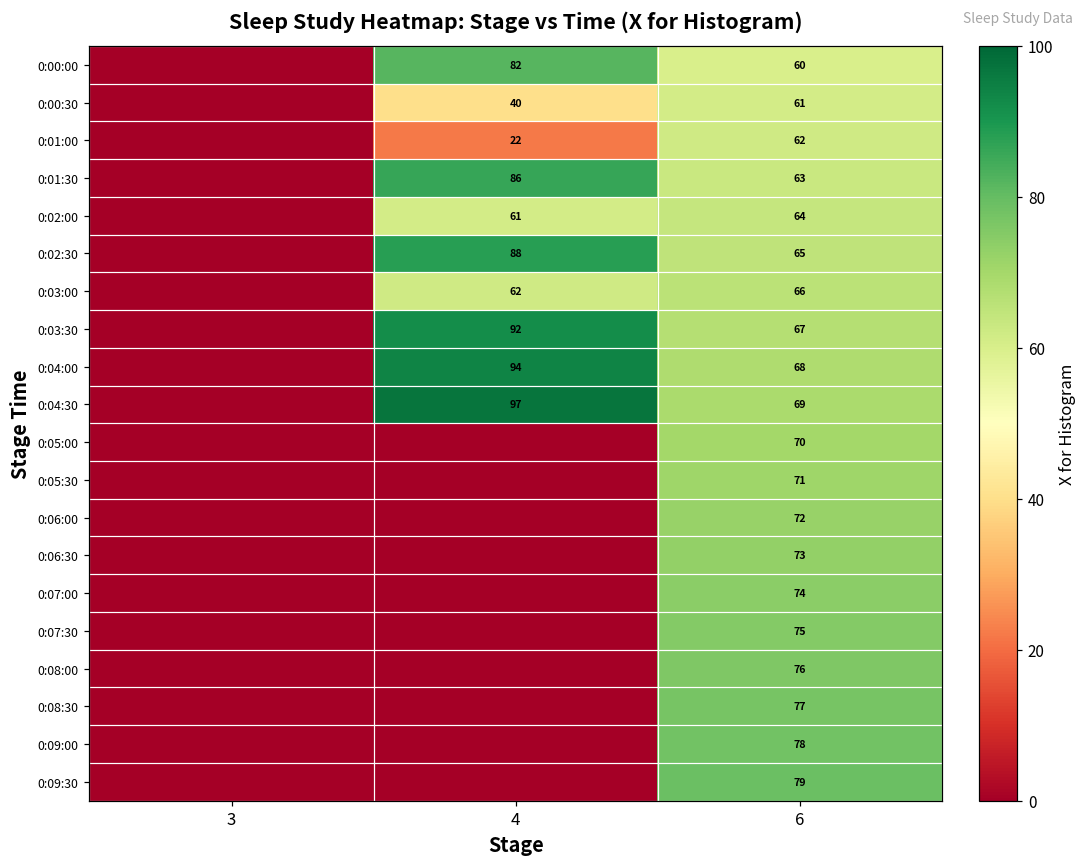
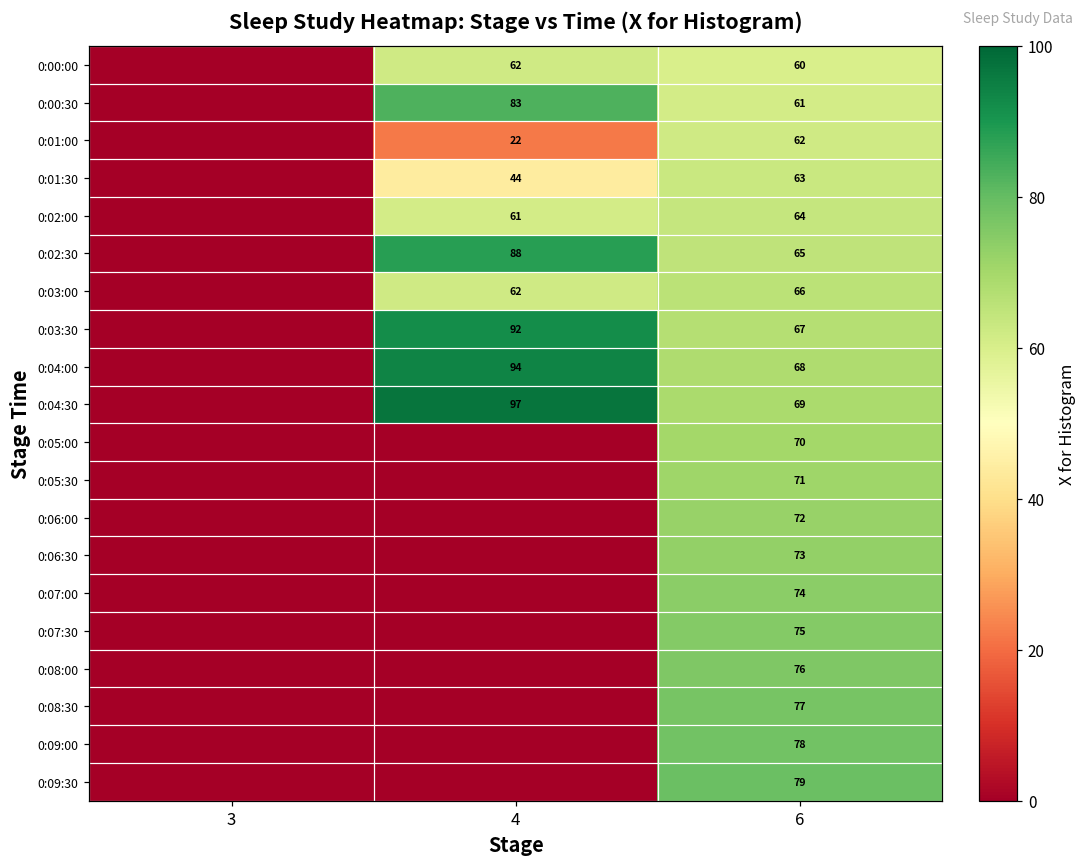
0:00:00, 4: 82 -> 62
0:00:30, 4: 40 -> 83
0:01:30, 4: 86 -> 44
